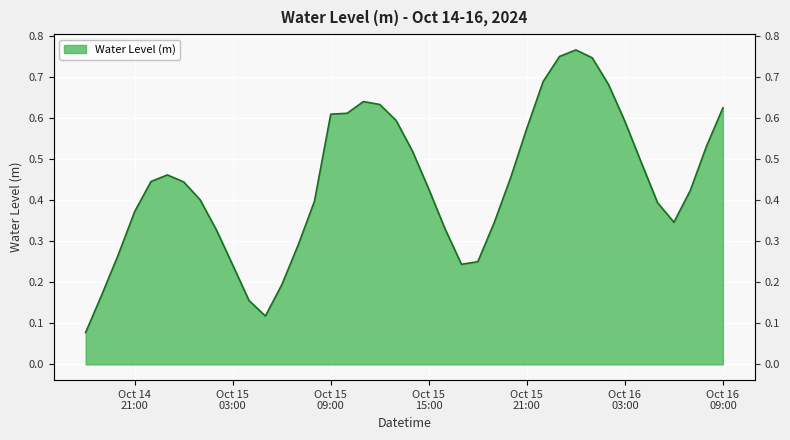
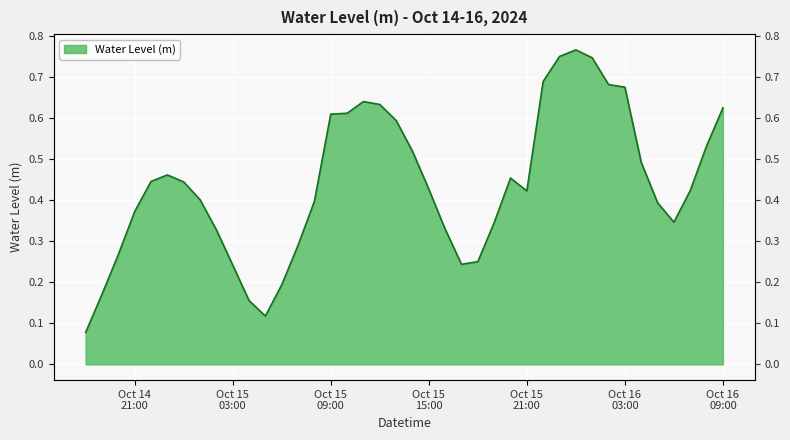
Oct 15 21:00: 0.58 -> 0.42
Oct 16 03:00: 0.59 -> 0.68
